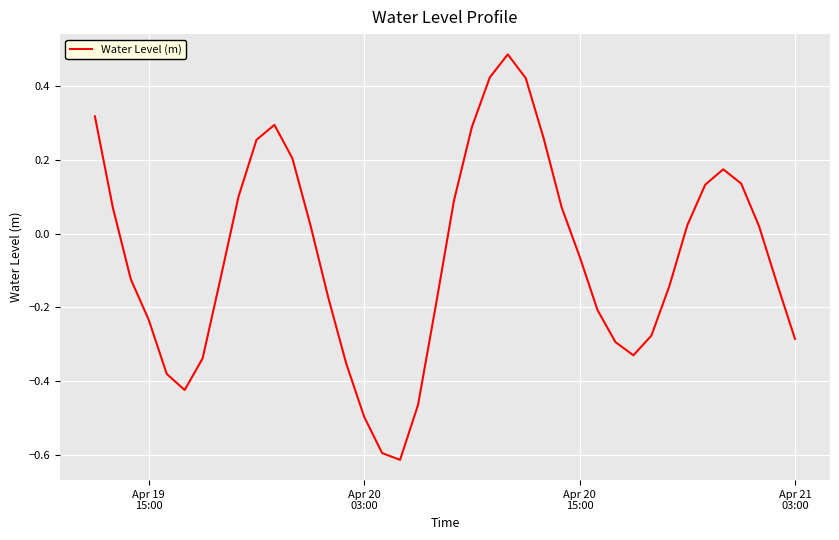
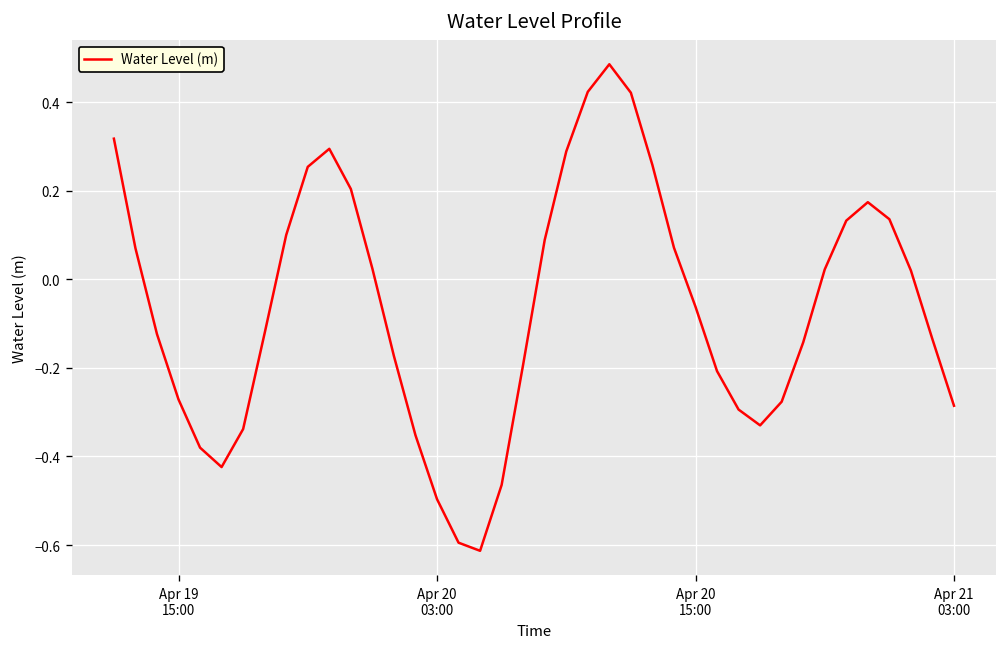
Apr 19 15:00: -0.23 -> -0.27
